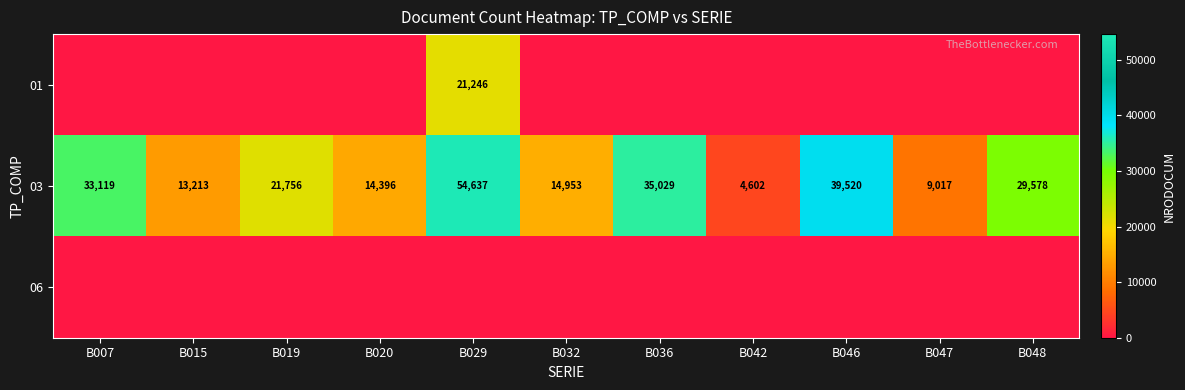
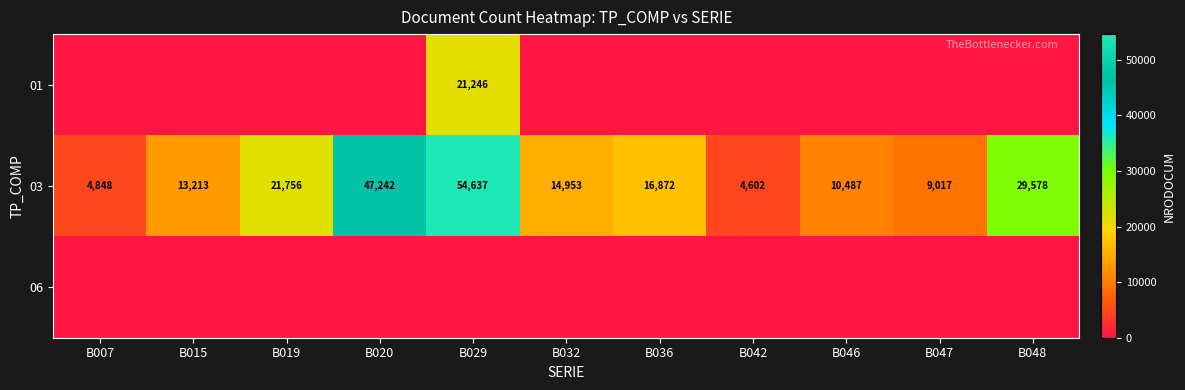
03, B007: 33,119 -> 4,848
03, B020: 14,396 -> 47,242
03, B036: 35,029 -> 16,872
03, B046: 39,520 -> 10,487
